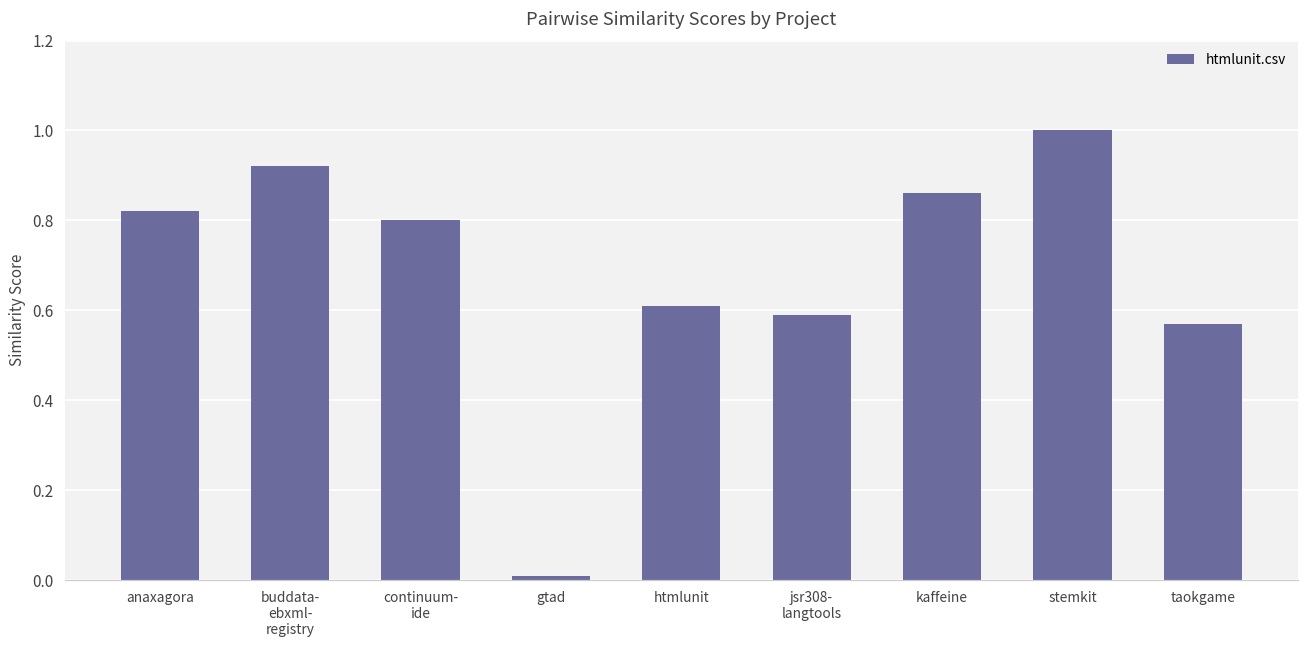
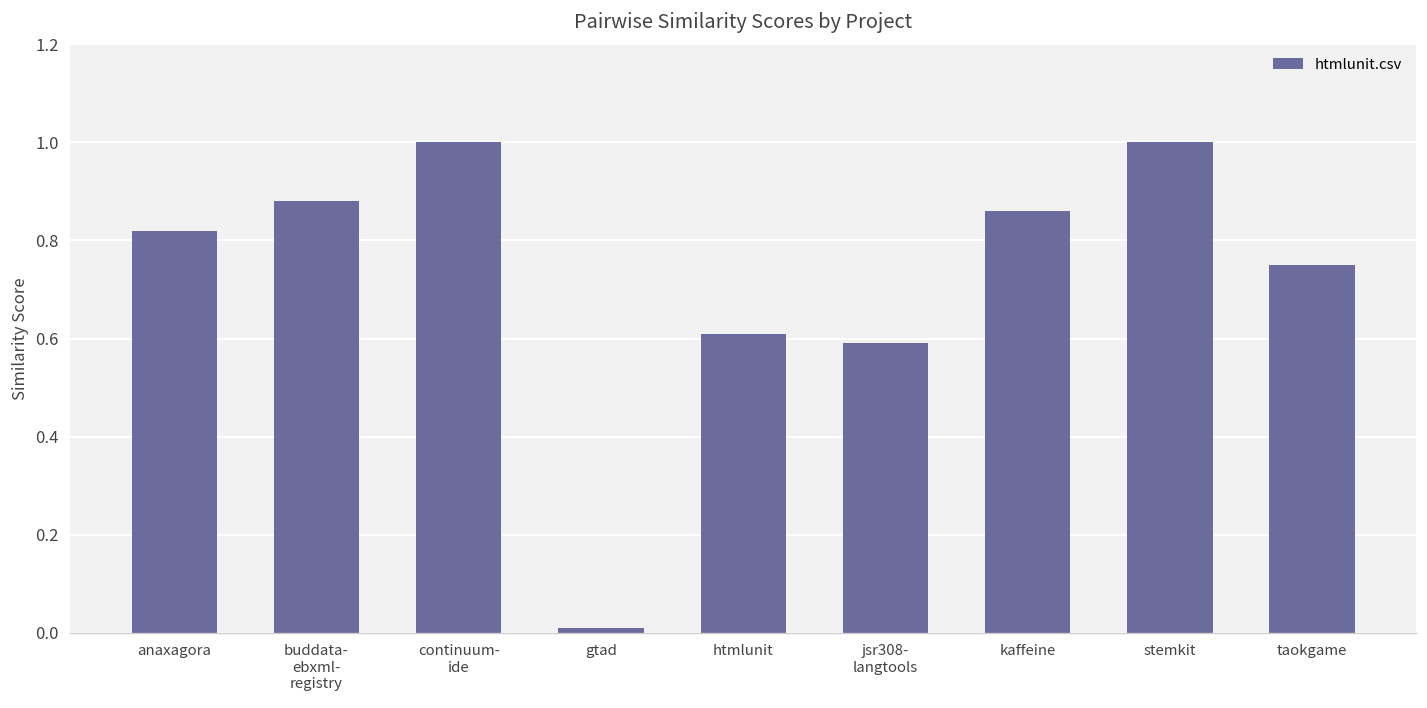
buddata- ebxml- registry: 0.92 -> 0.88
continuum- ide: 0.8 -> 1.0
taokgame: 0.57 -> 0.75
